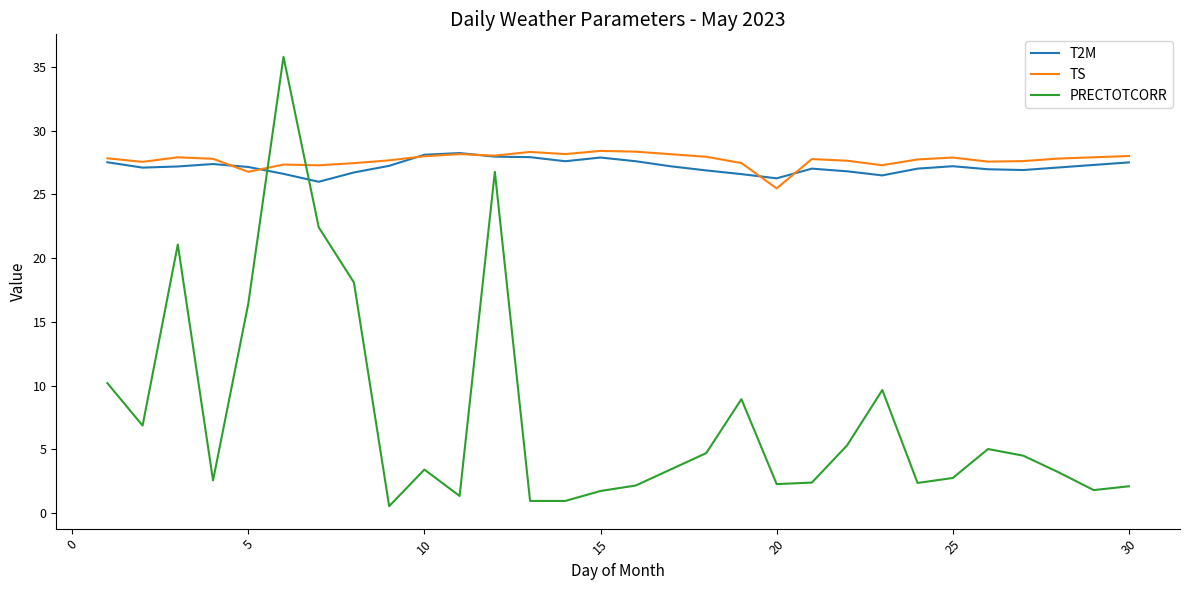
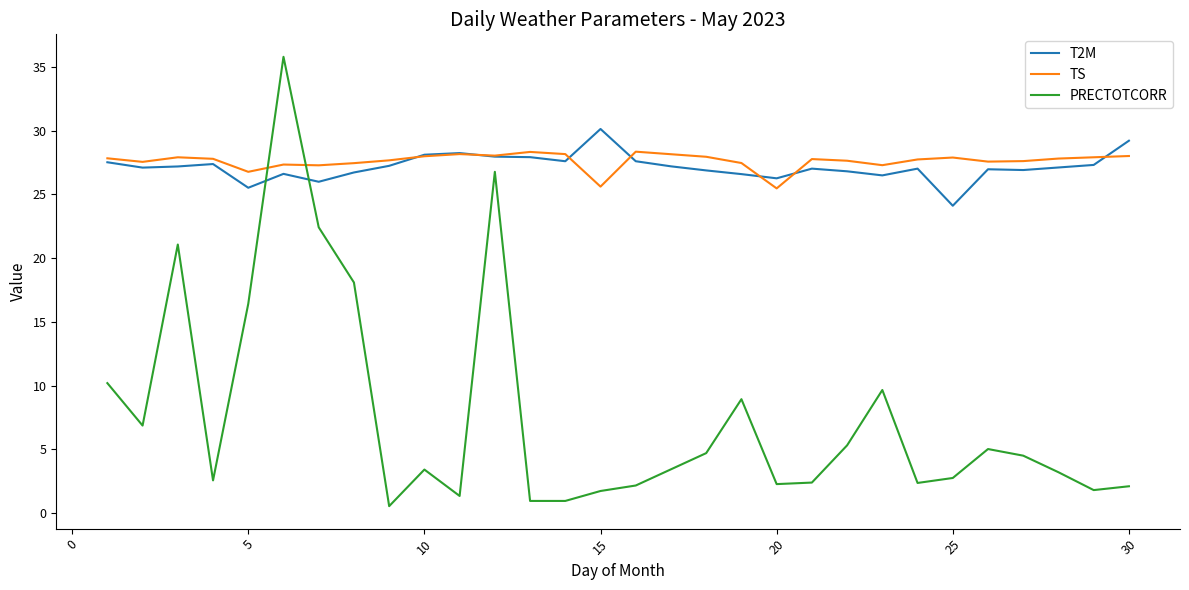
T2M, 5: 27.1 -> 25.5
T2M, 15: 27.9 -> 30.1
TS, 15: 28.4 -> 25.6
T2M, 25: 27.2 -> 24.1
T2M, 30: 27.5 -> 29.2
